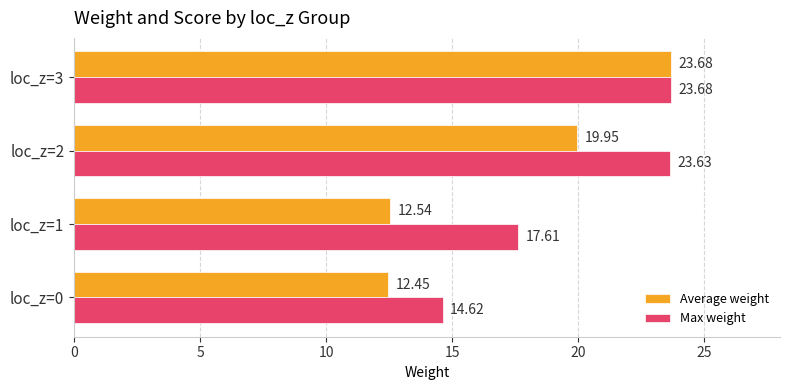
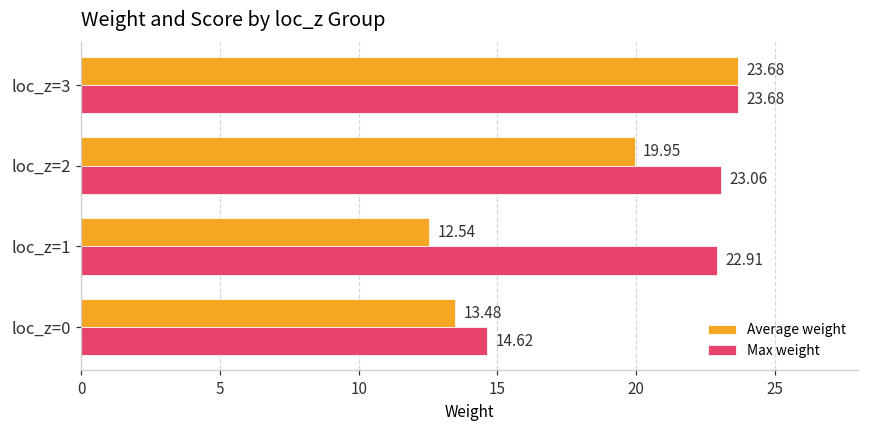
Max weight, loc_z=2: 23.63 -> 23.06
Max weight, loc_z=1: 17.61 -> 22.91
Average weight, loc_z=0: 12.45 -> 13.48
